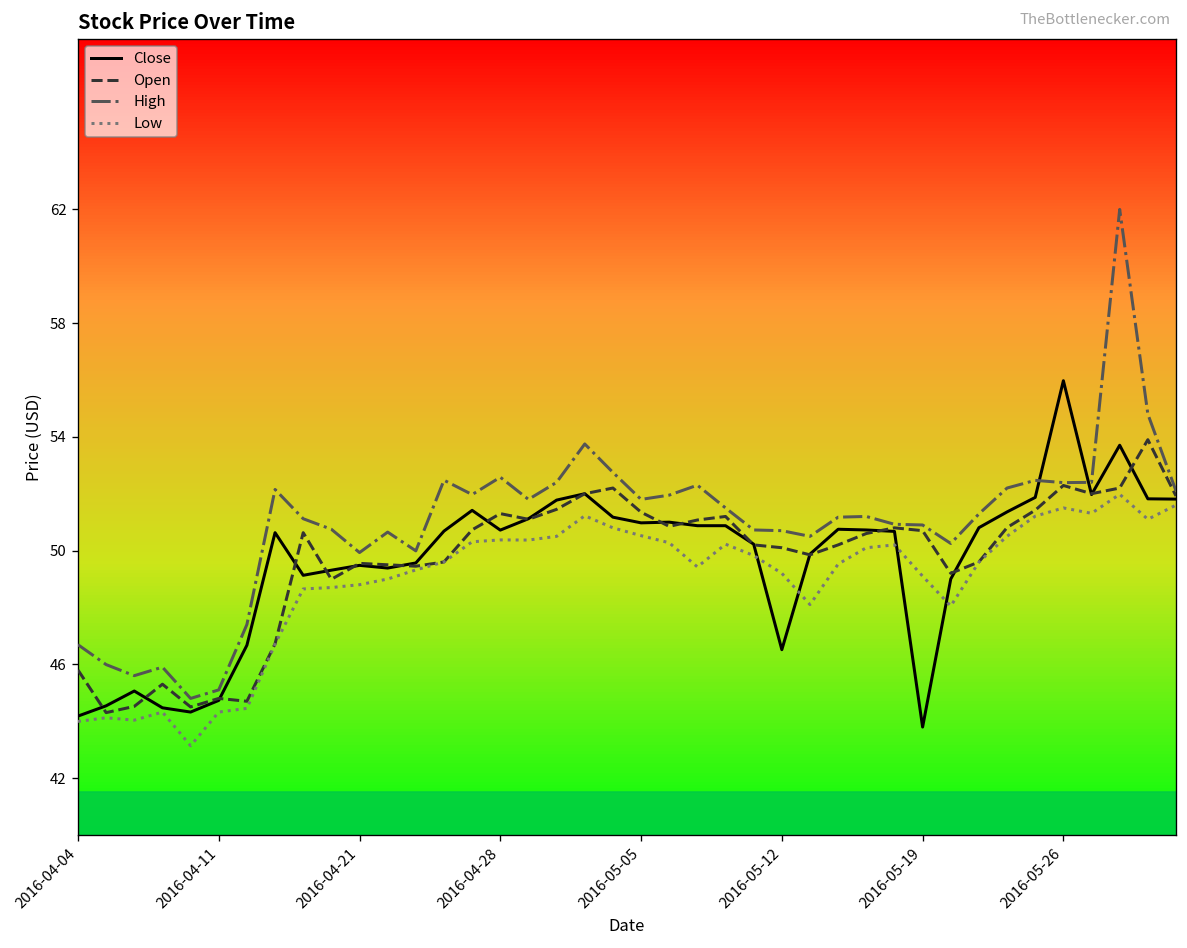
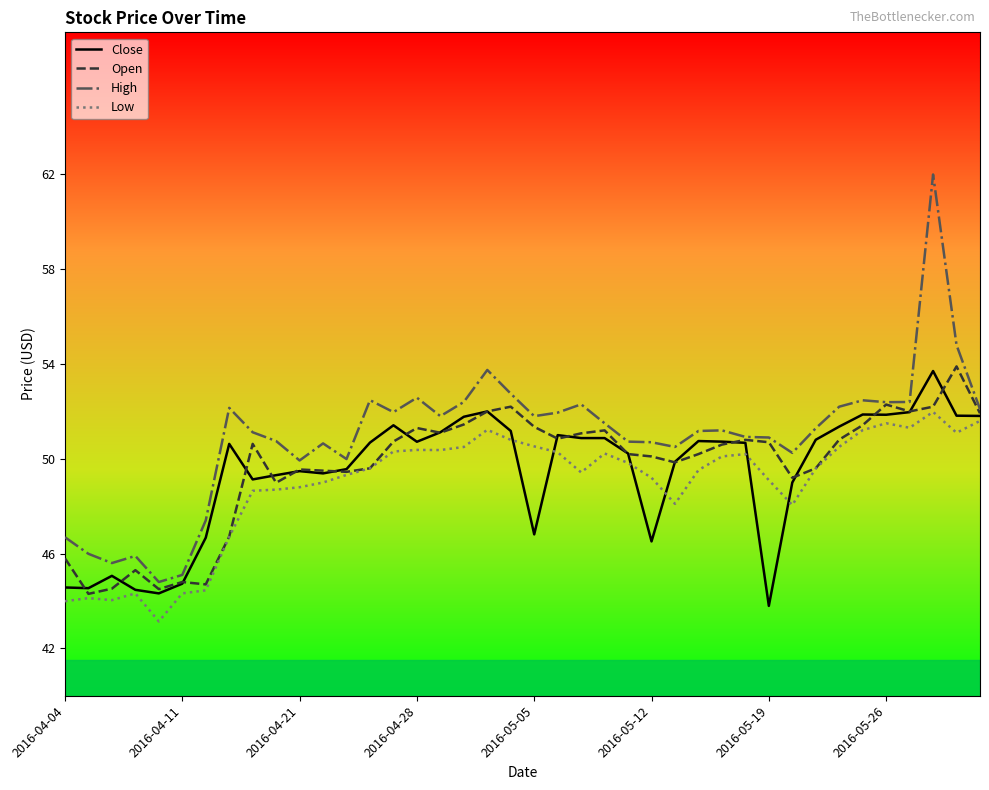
Close, 2016-04-04: 44.2 -> 44.6
Close, 2016-05-05: 51.0 -> 46.8
Close, 2016-05-26: 56.0 -> 51.9
